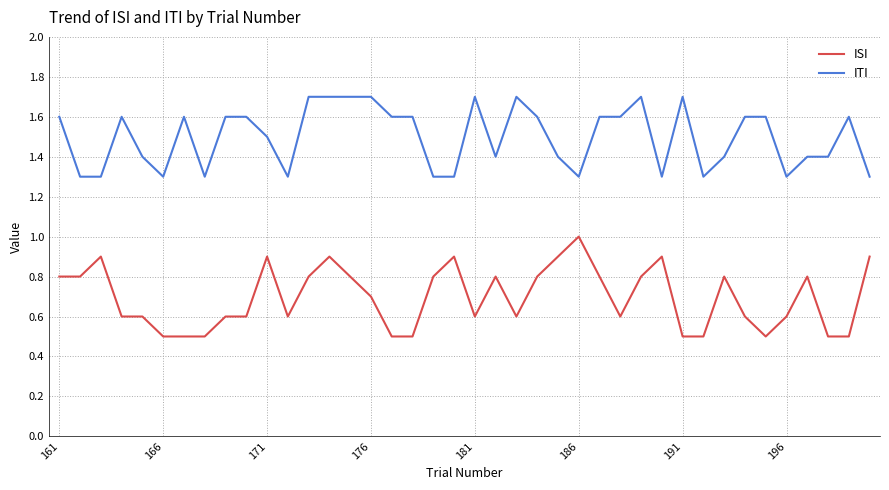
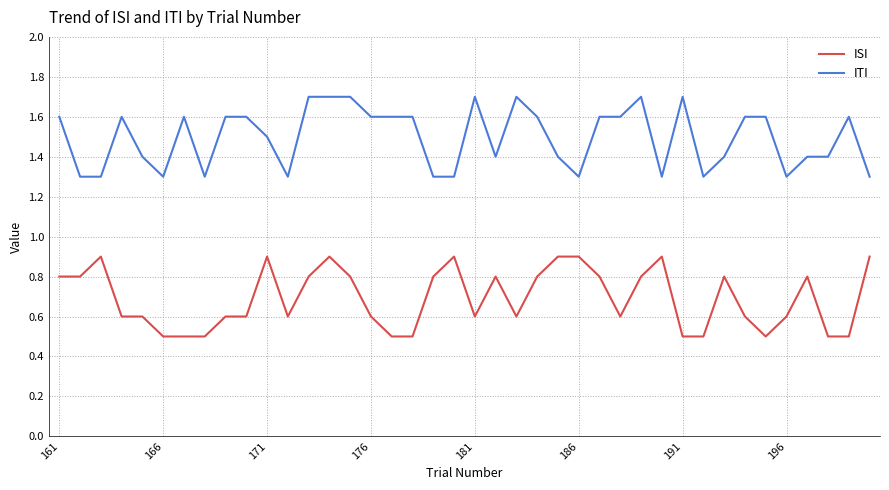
ISI, 176: 0.7 -> 0.6
ITI, 176: 1.7 -> 1.6
ISI, 186: 1.0 -> 0.9
